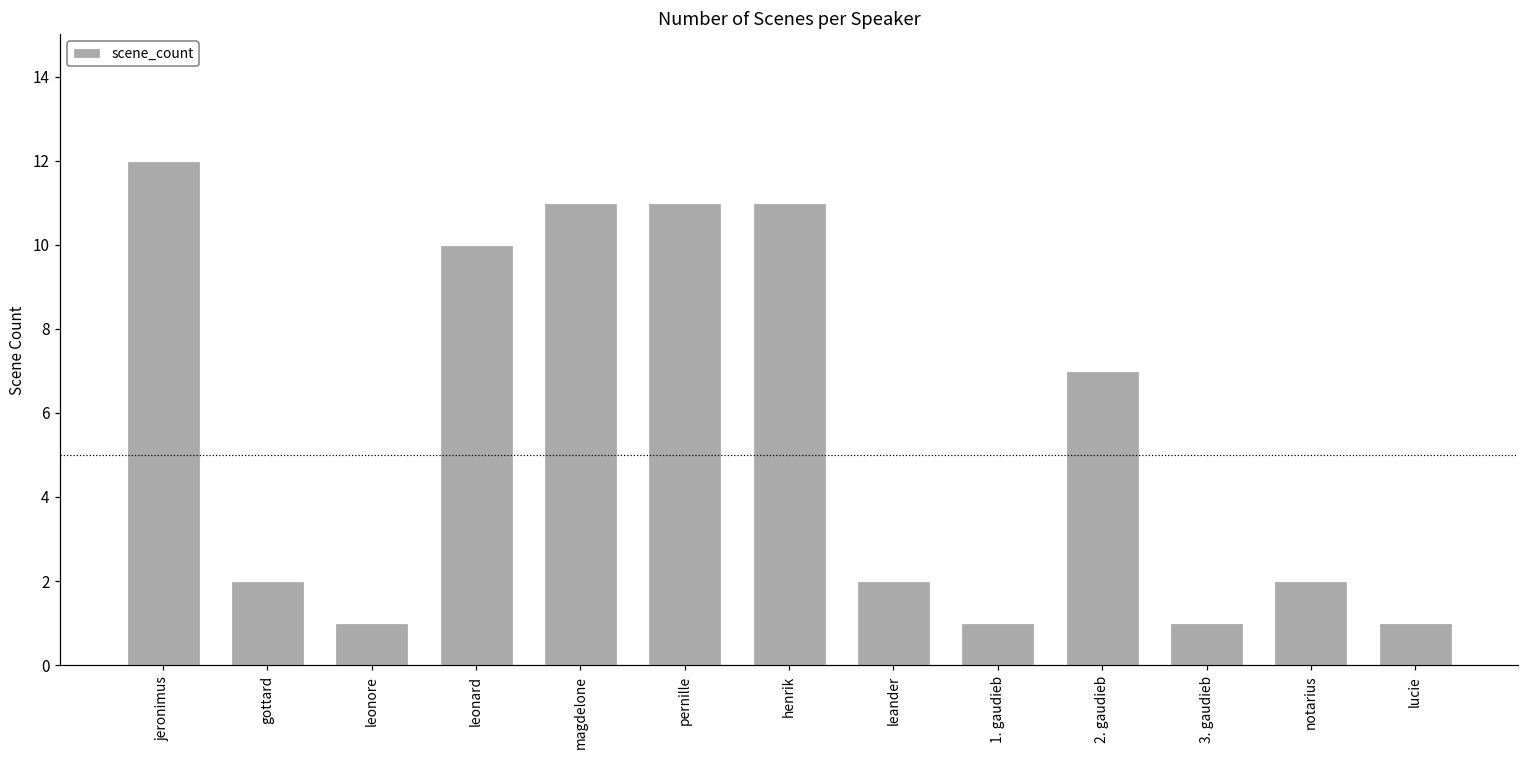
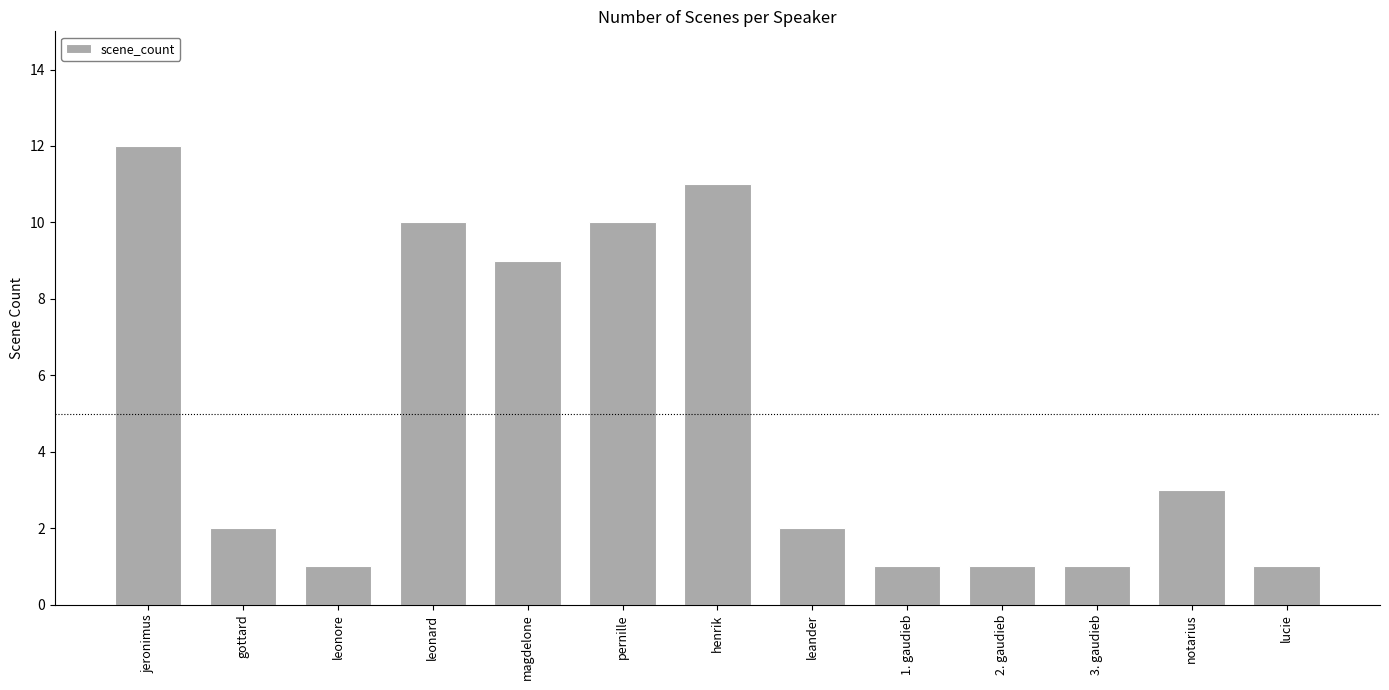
magdelone: 11 -> 9
pernille: 11 -> 10
2. gaudieb: 7 -> 1
notarius: 2 -> 3
